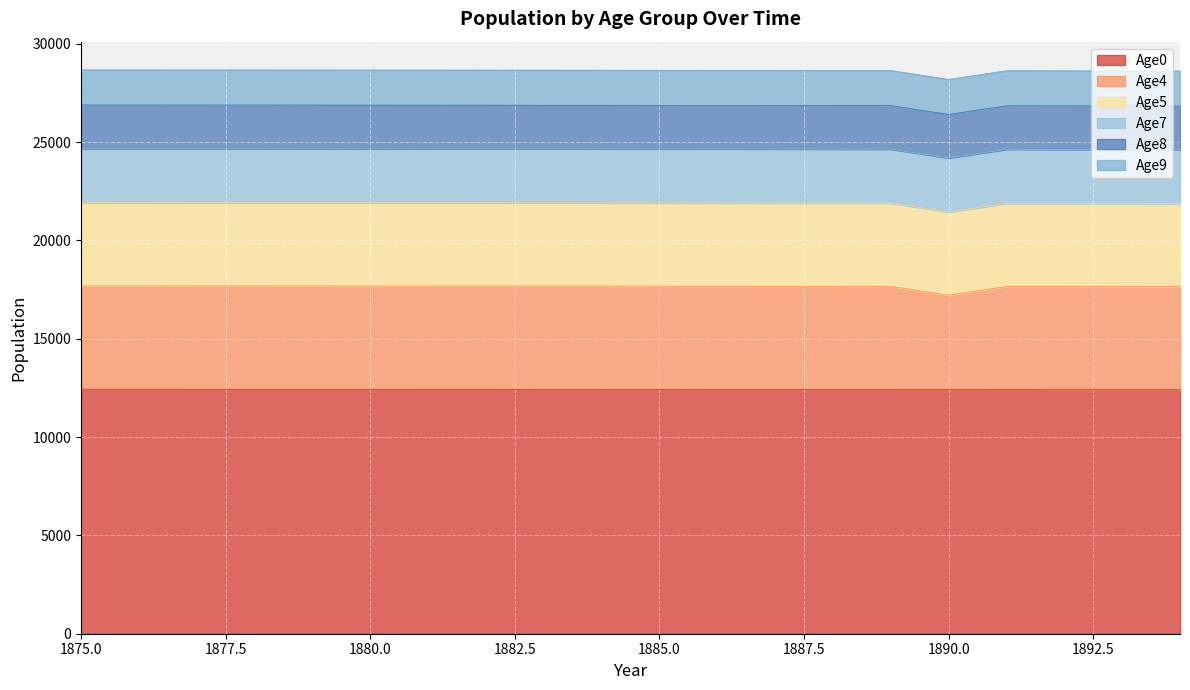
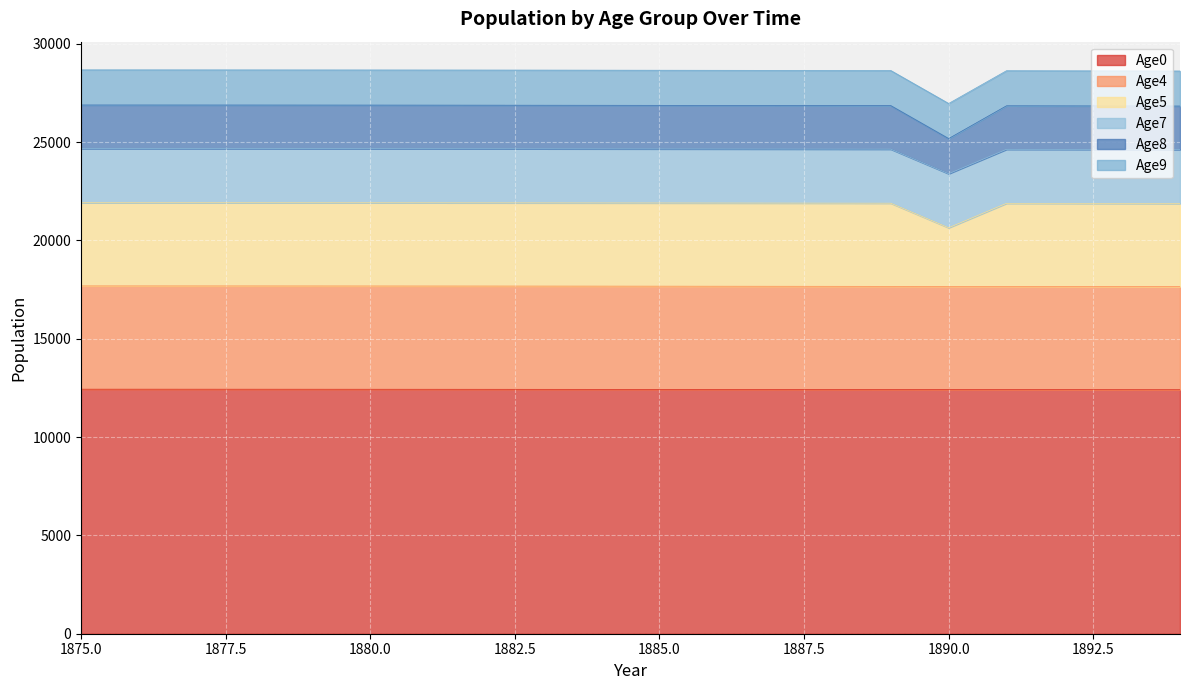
Age4, 1890.0: 4800 -> 5200
Age5, 1890.0: 4200 -> 3000
Age8, 1890.0: 2200 -> 1800
